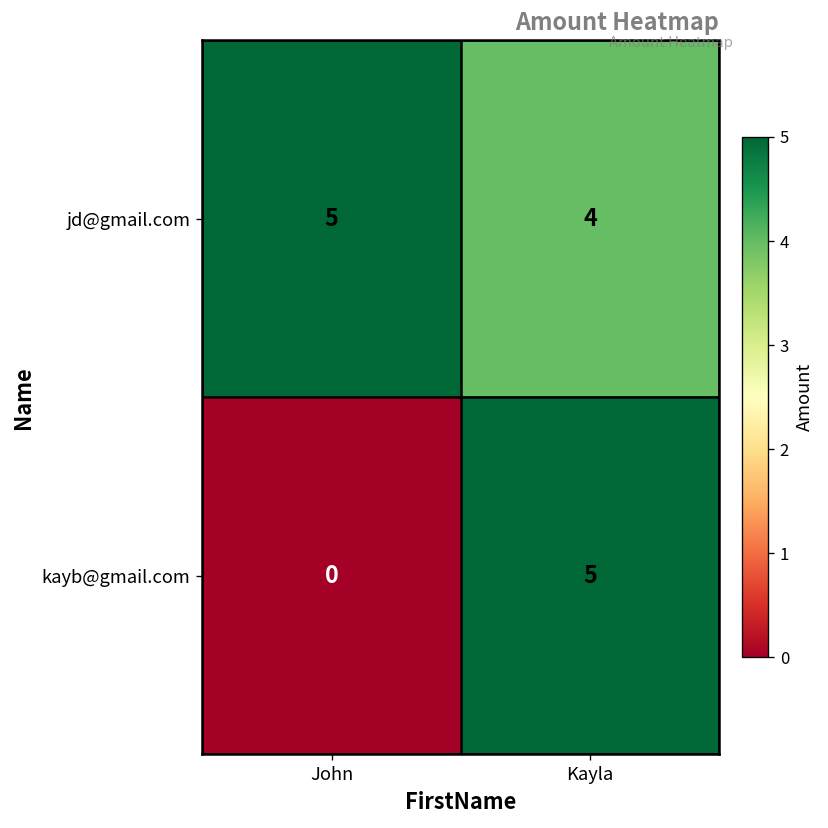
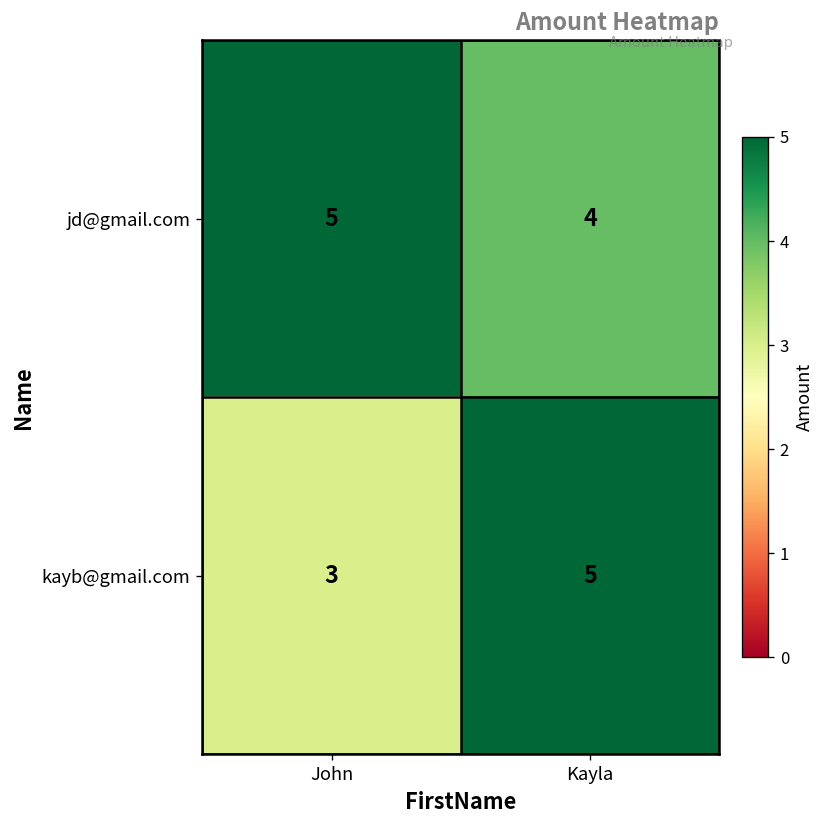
kayb@gmail.com, John: 0 -> 3
